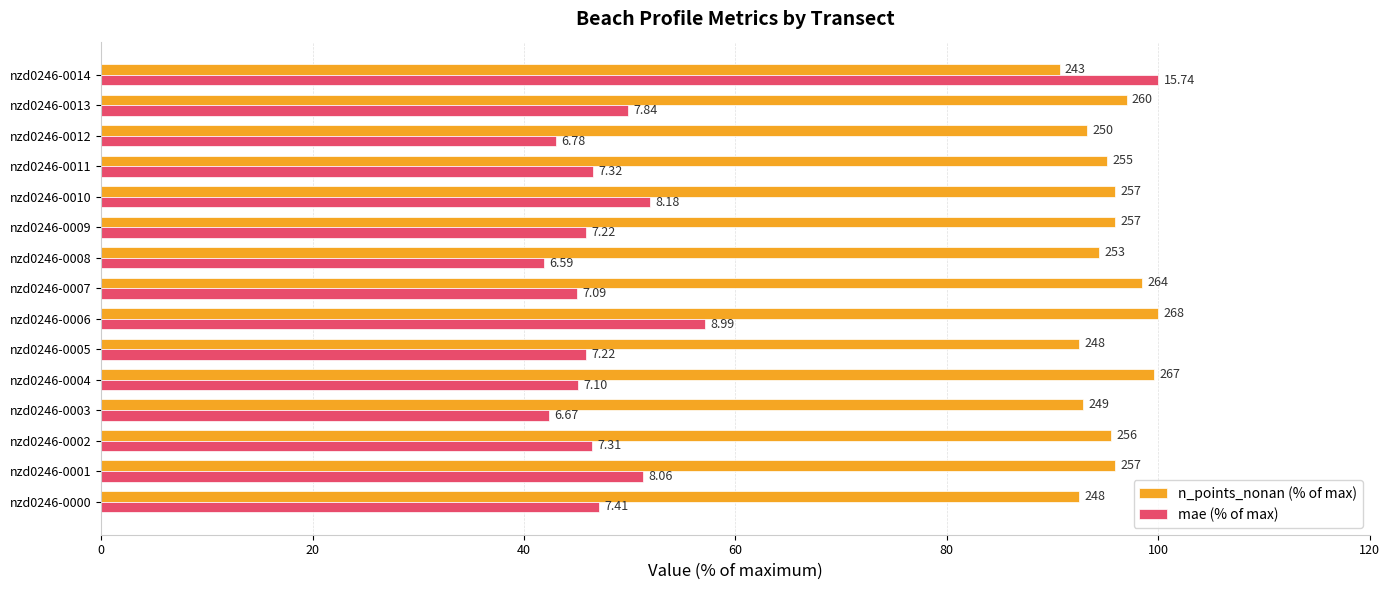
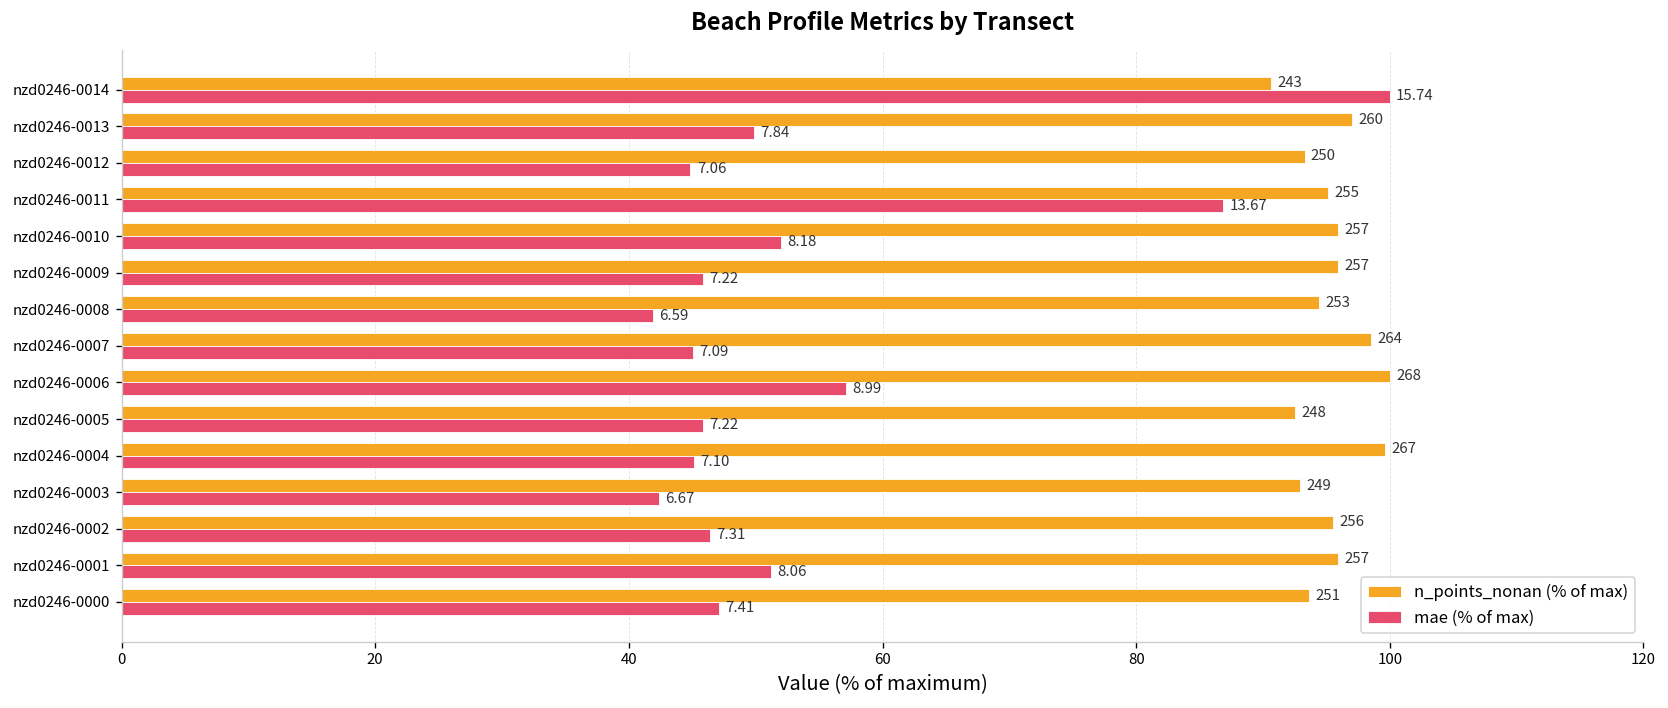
mae (% of max), nzd0246-0012: 6.78 -> 7.06
mae (% of max), nzd0246-0011: 7.32 -> 13.67
n_points_nonan (% of max), nzd0246-0000: 248 -> 251
